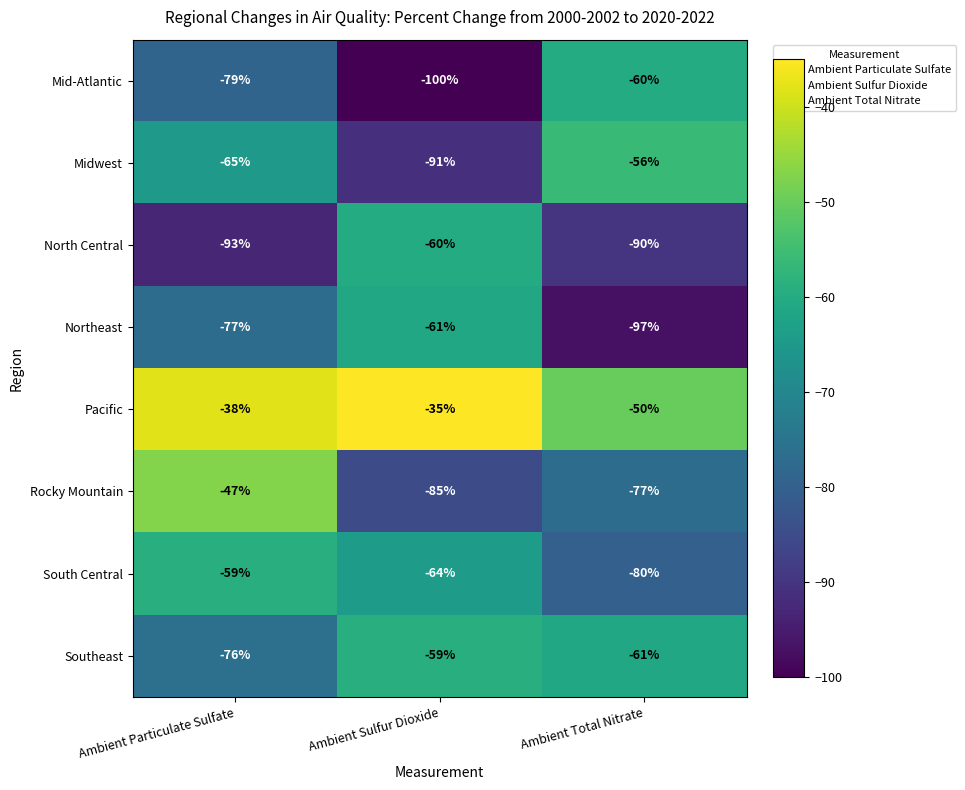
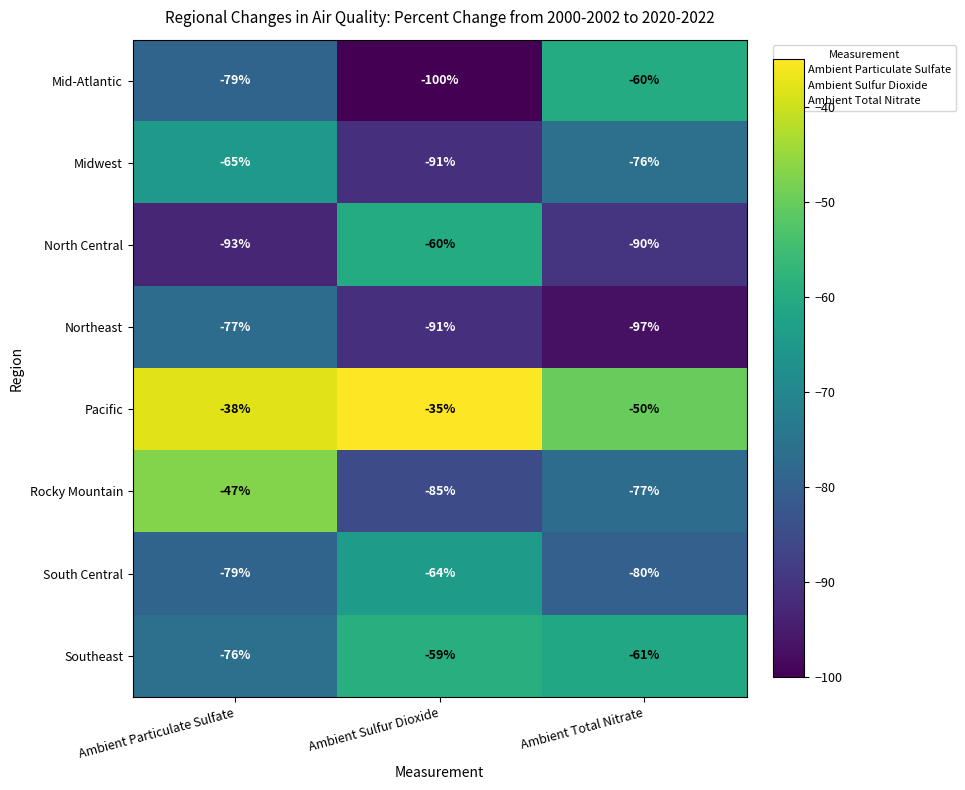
Midwest, Ambient Total Nitrate: -56% -> -76%
Northeast, Ambient Sulfur Dioxide: -61% -> -91%
South Central, Ambient Particulate Sulfate: -59% -> -79%
